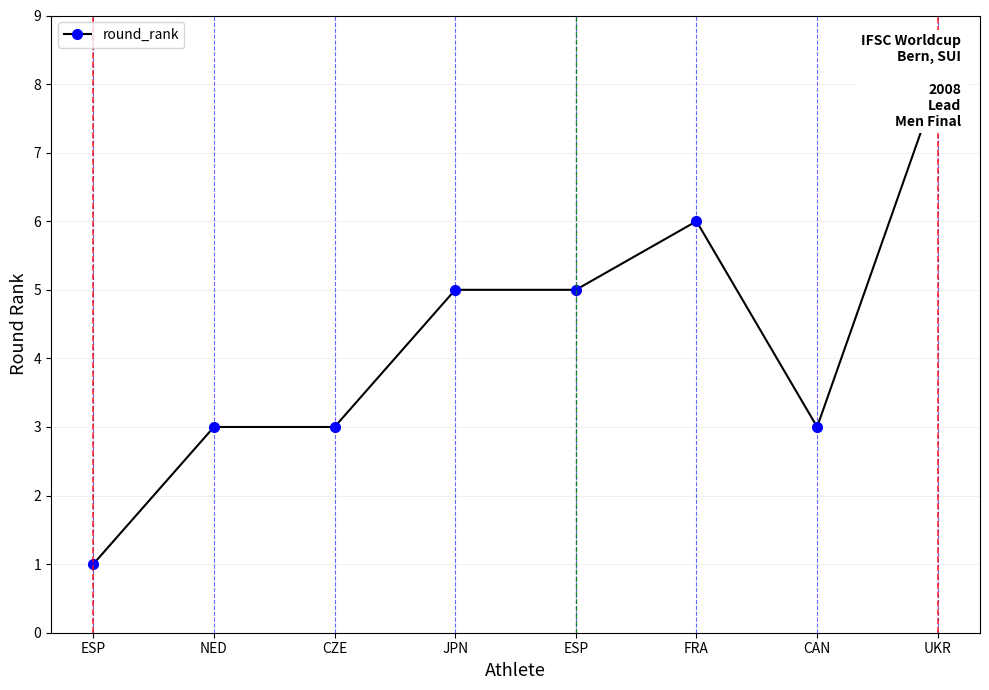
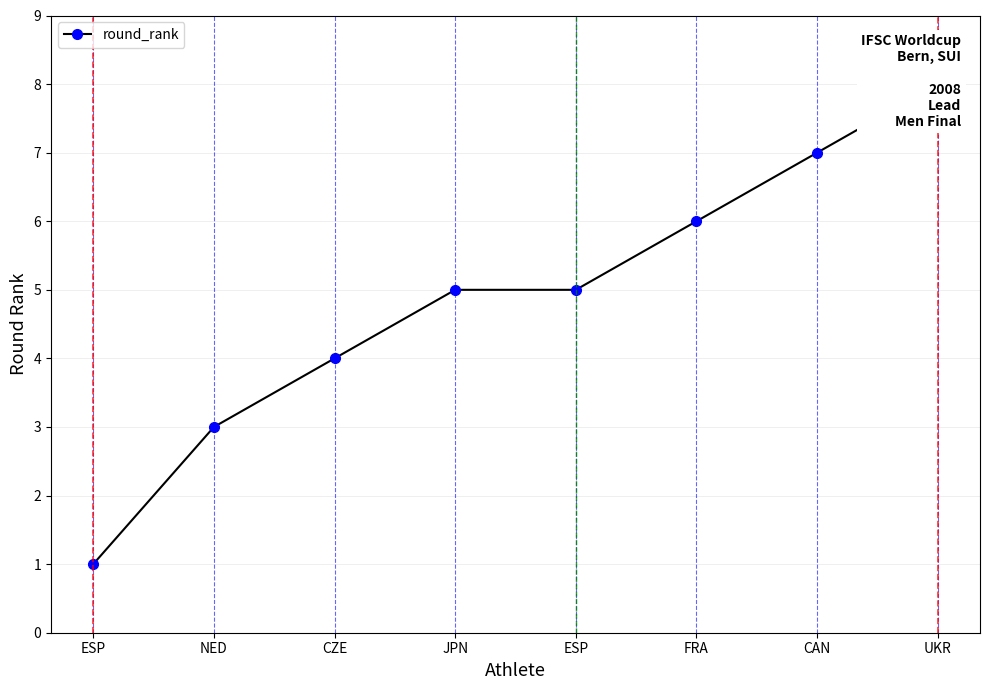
CZE: 3 -> 4
CAN: 3 -> 7
